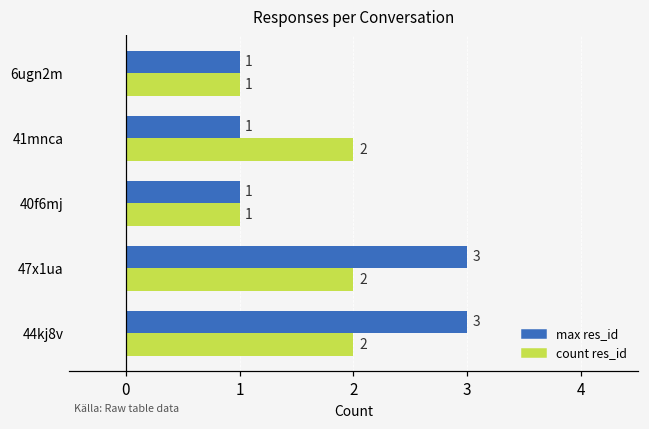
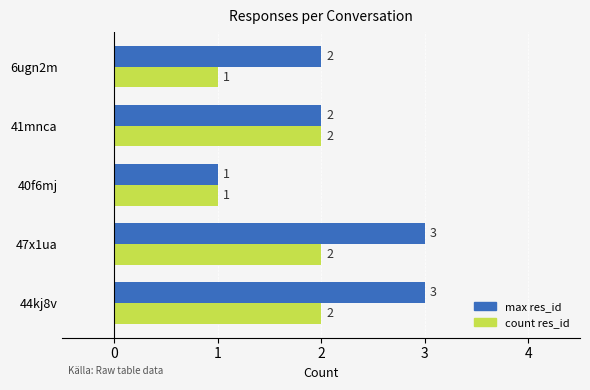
max res_id, 6ugn2m: 1 -> 2
max res_id, 41mnca: 1 -> 2
